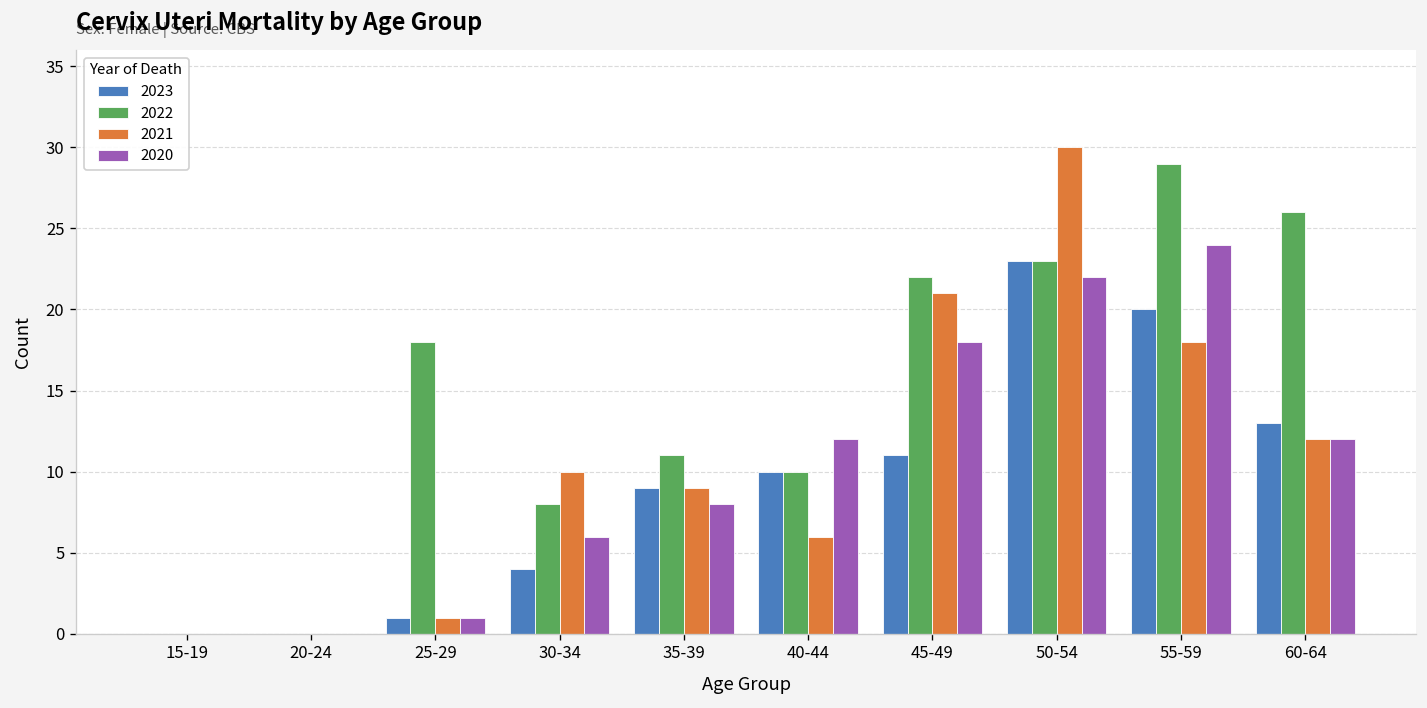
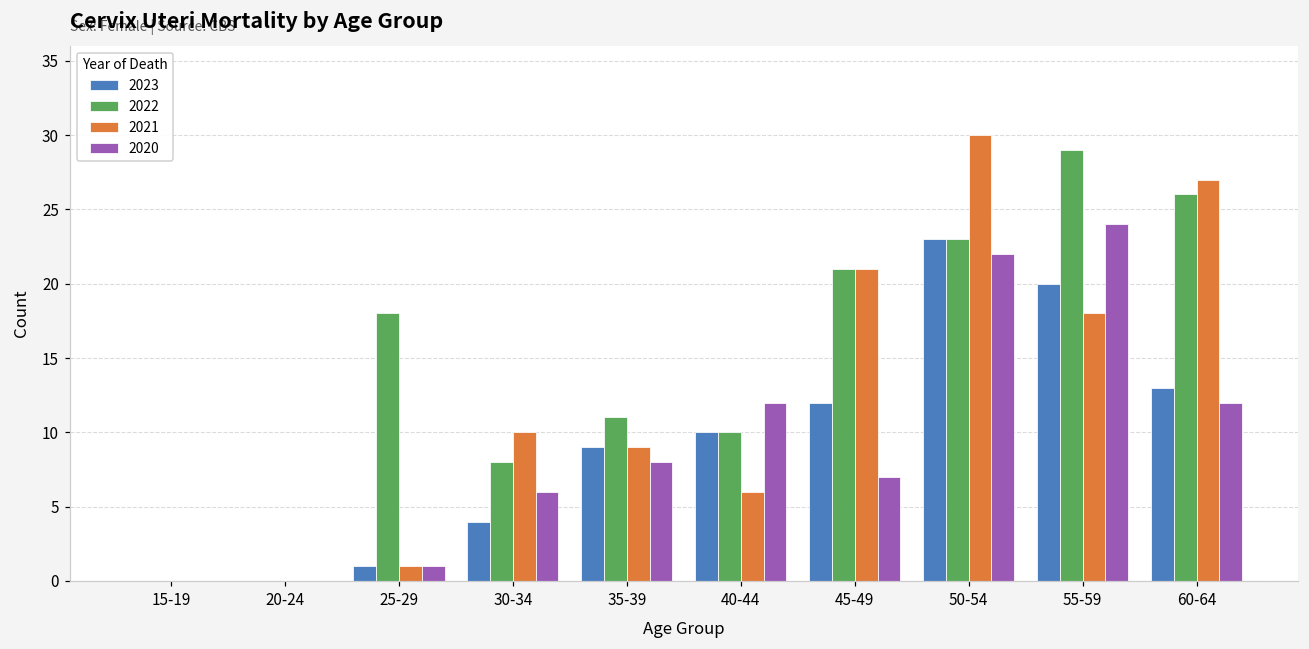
2023, 45-49: 11 -> 12
2022, 45-49: 22 -> 21
2020, 45-49: 18 -> 7
2021, 60-64: 12 -> 27
